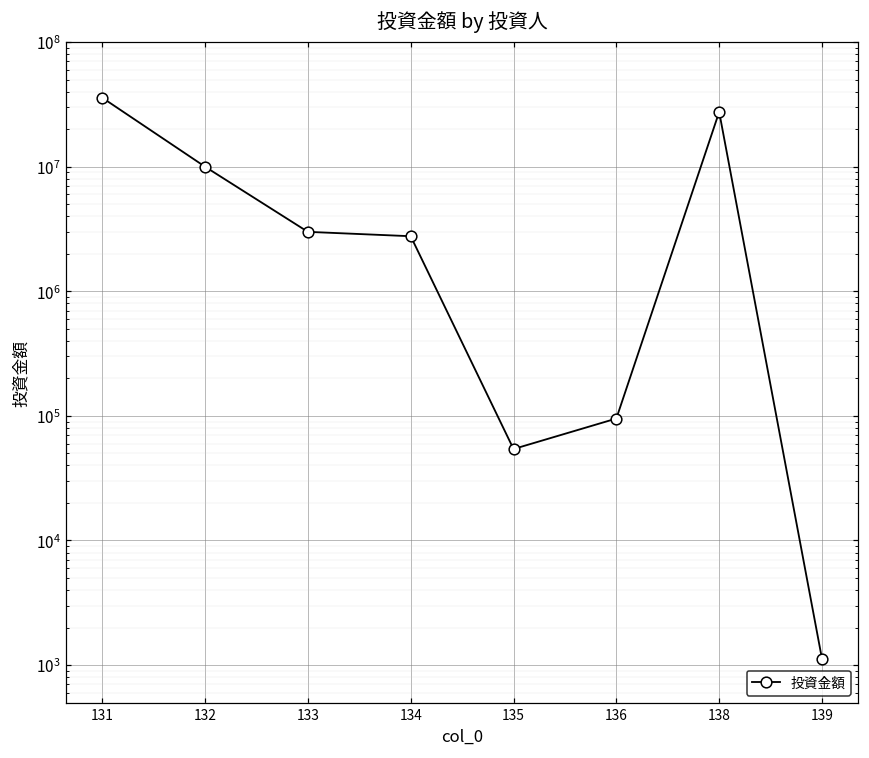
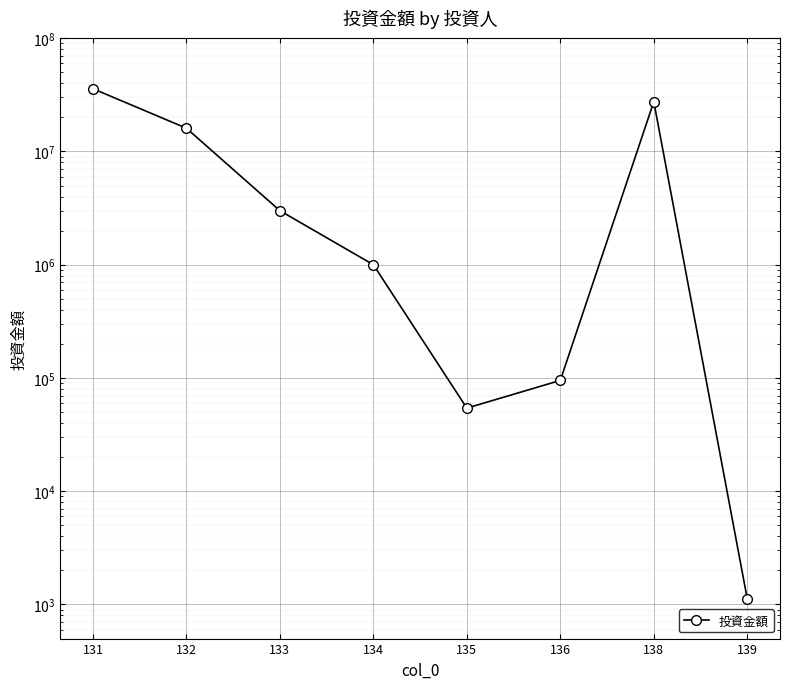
132: 10000000 -> 16000000
134: 2800000 -> 1000000
